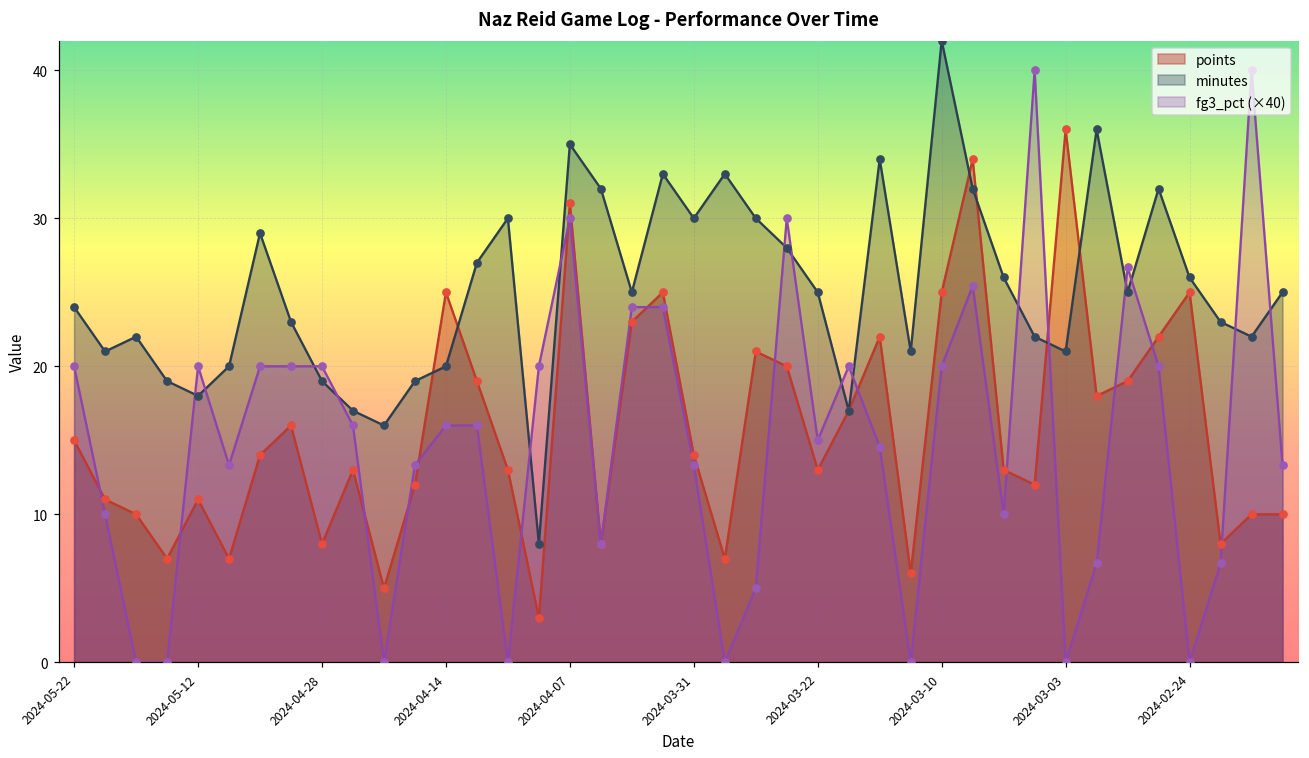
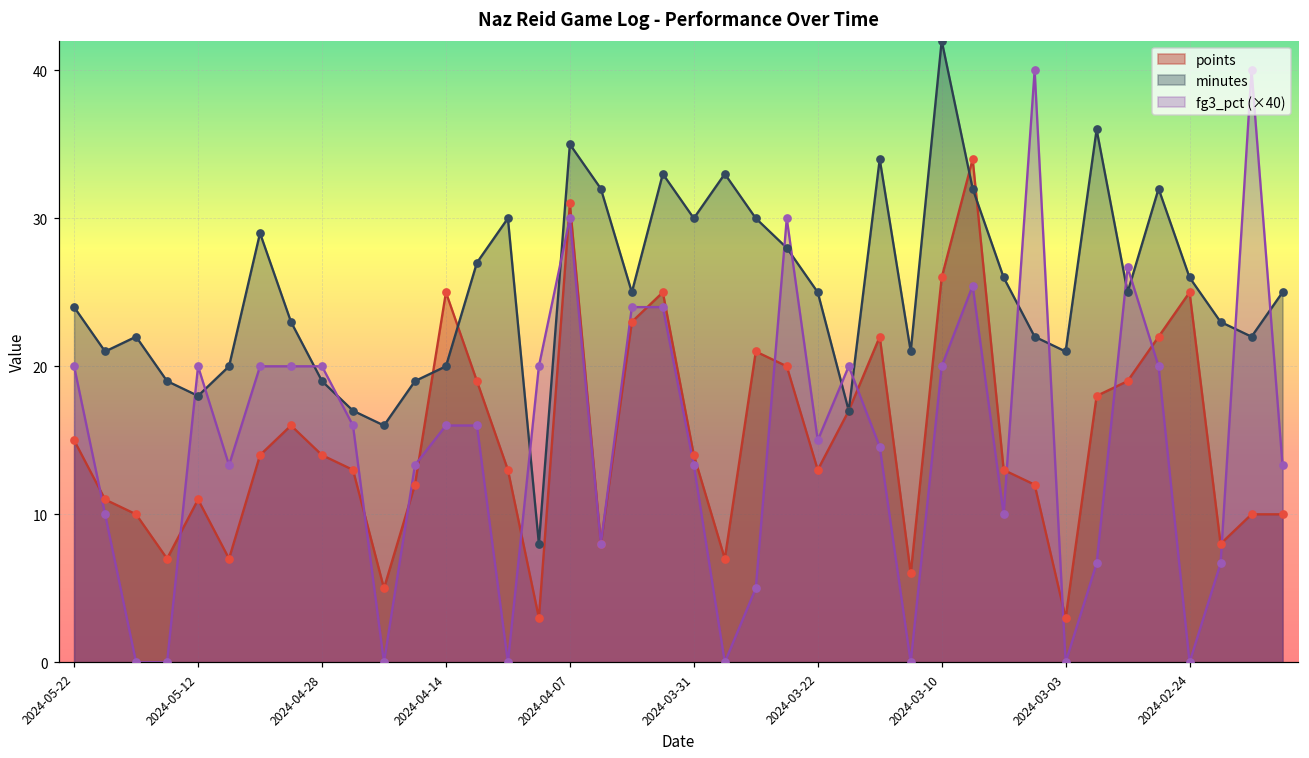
points, 2024-04-28: 8 -> 14
points, 2024-03-10: 25 -> 26
points, 2024-03-03: 36 -> 3
